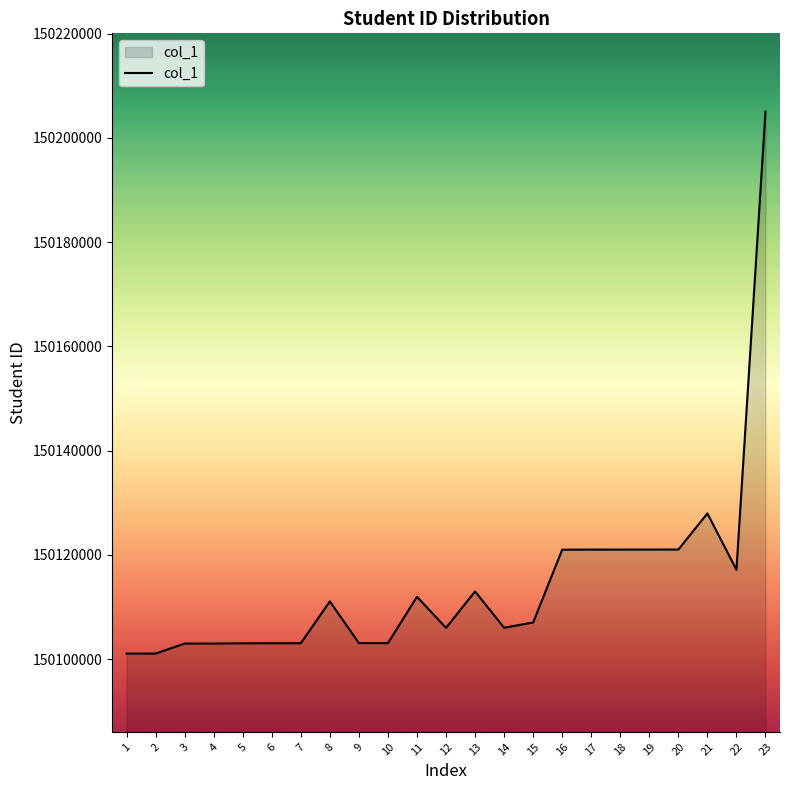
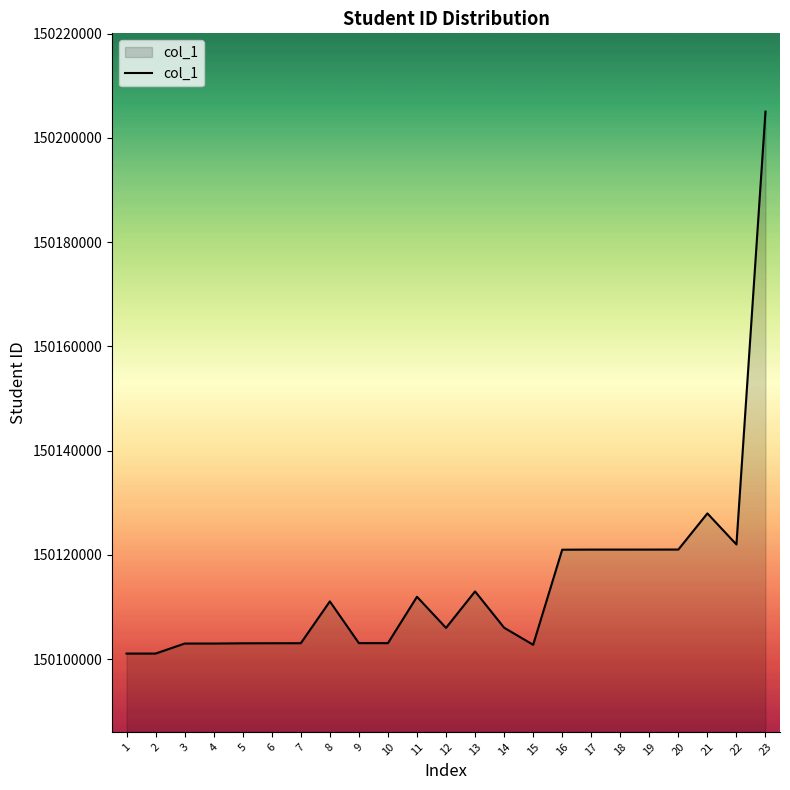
15: 150107000 -> 150103000
22: 150117000 -> 150122000
